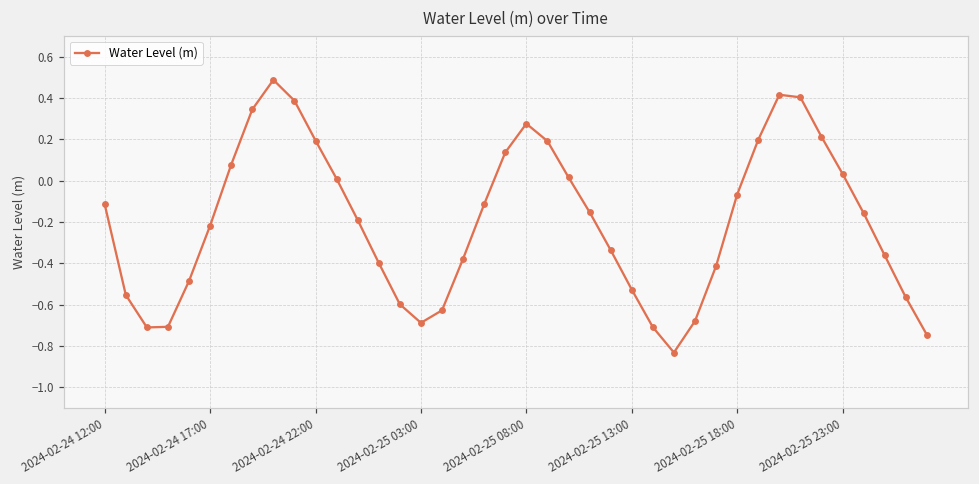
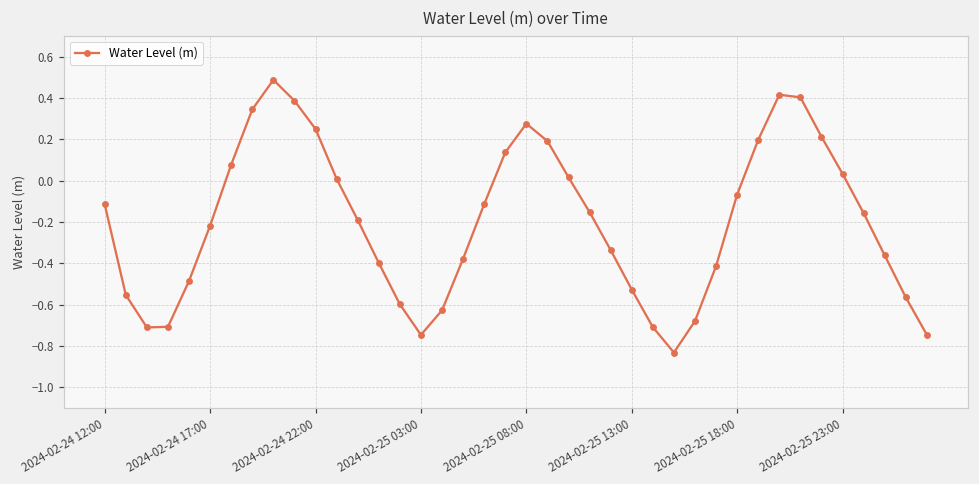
2024-02-24 22:00: 0.19 -> 0.25
2024-02-25 03:00: -0.69 -> -0.75
